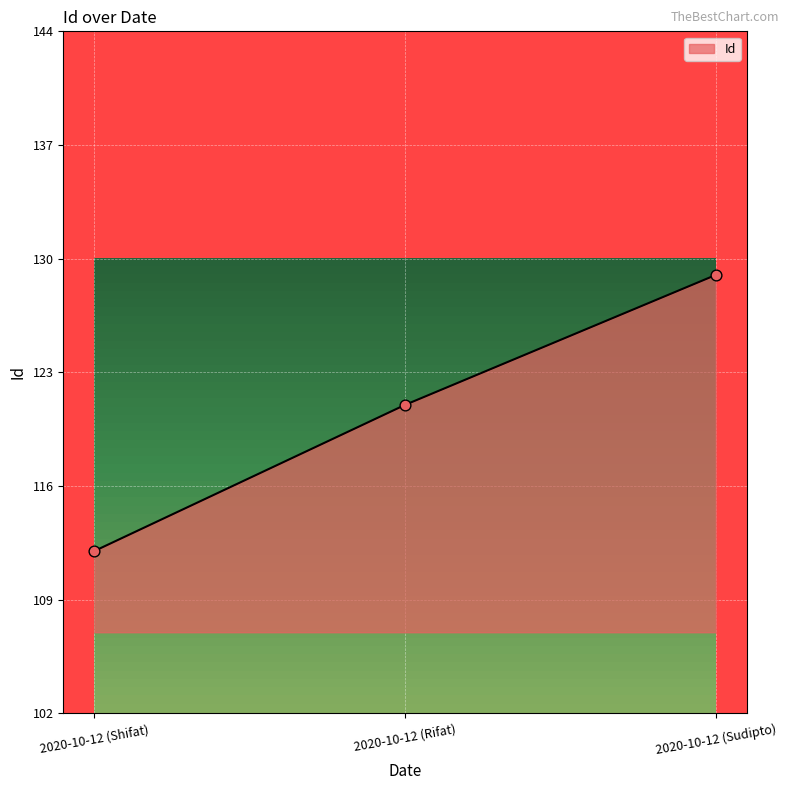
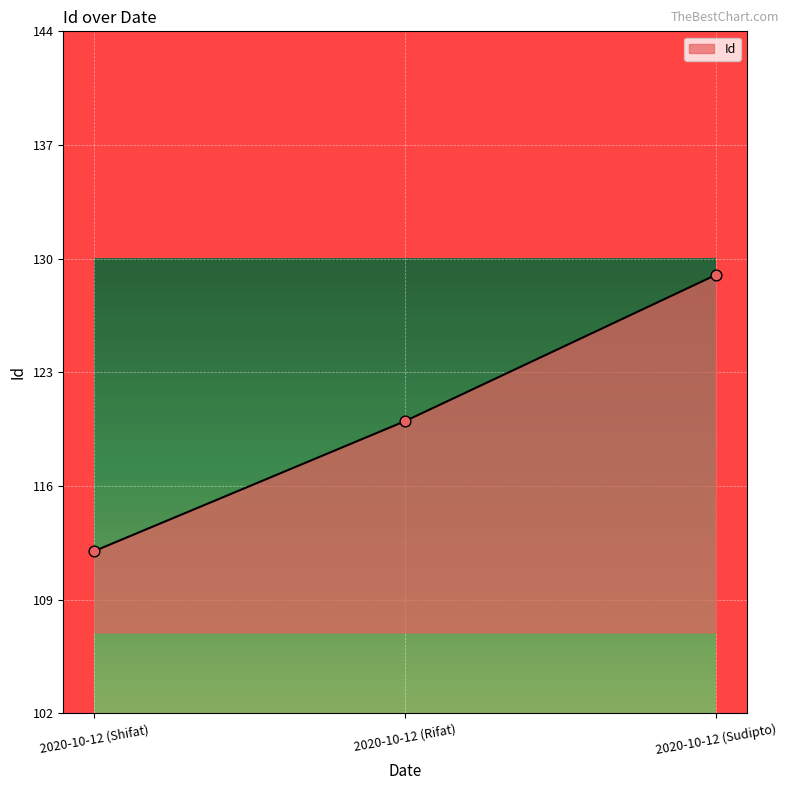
2020-10-12 (Rifat): 121 -> 120
